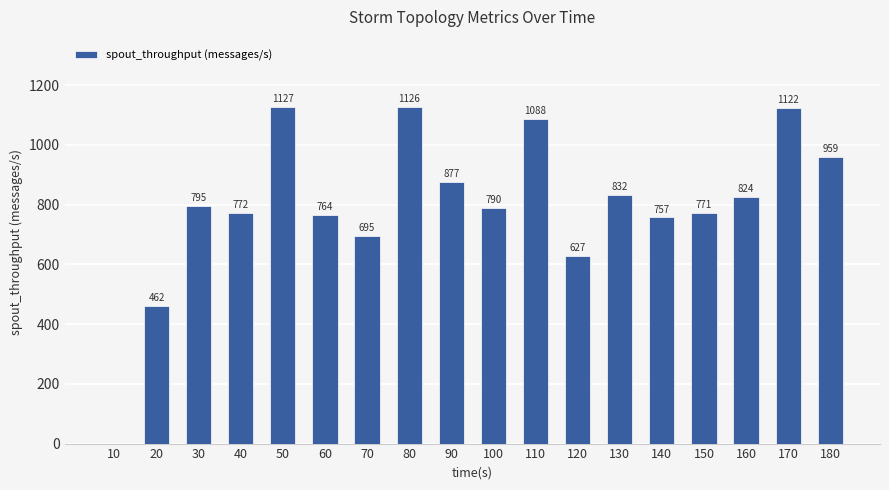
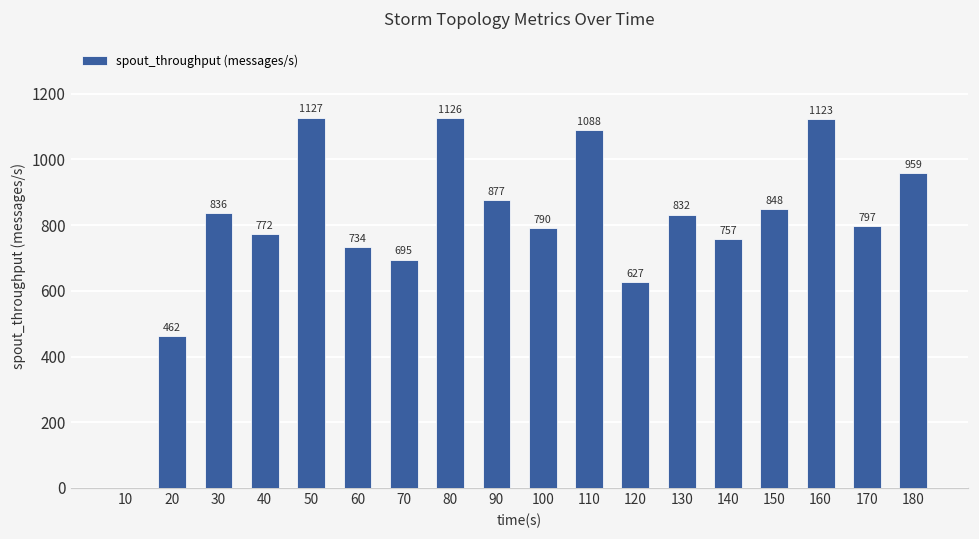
30: 795 -> 836
60: 764 -> 734
150: 771 -> 848
160: 824 -> 1123
170: 1122 -> 797
